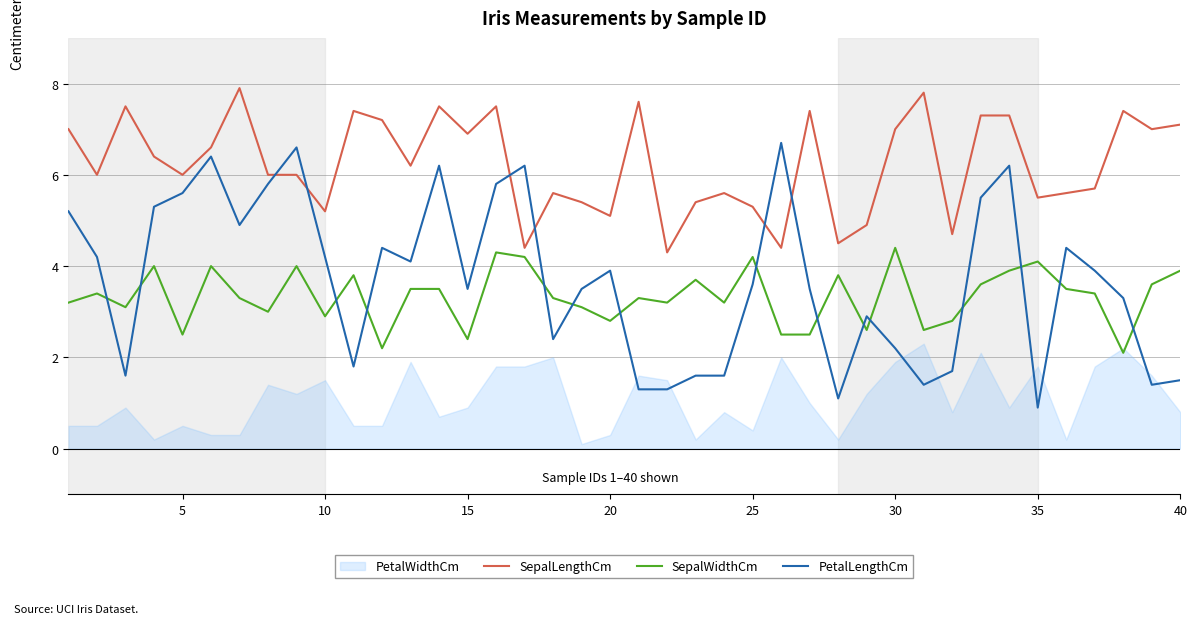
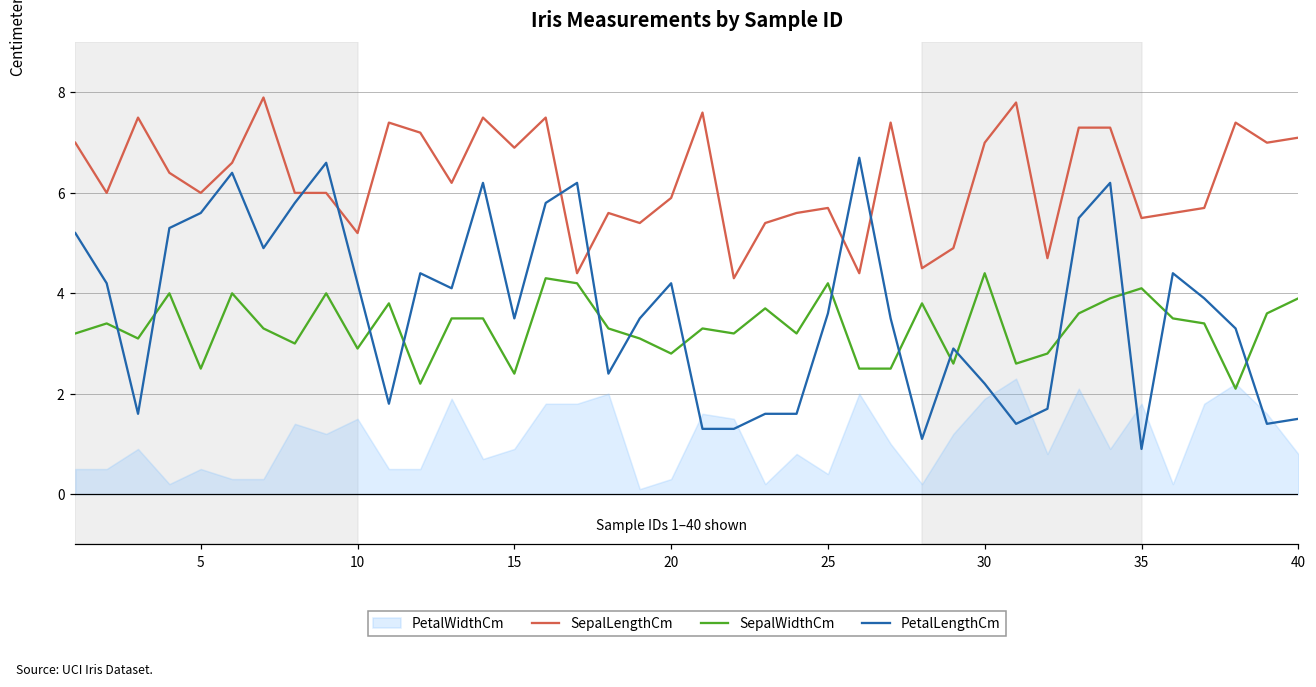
SepalLengthCm, 20: 5.1 -> 5.9
PetalLengthCm, 20: 3.9 -> 4.2
SepalLengthCm, 25: 5.3 -> 5.7
